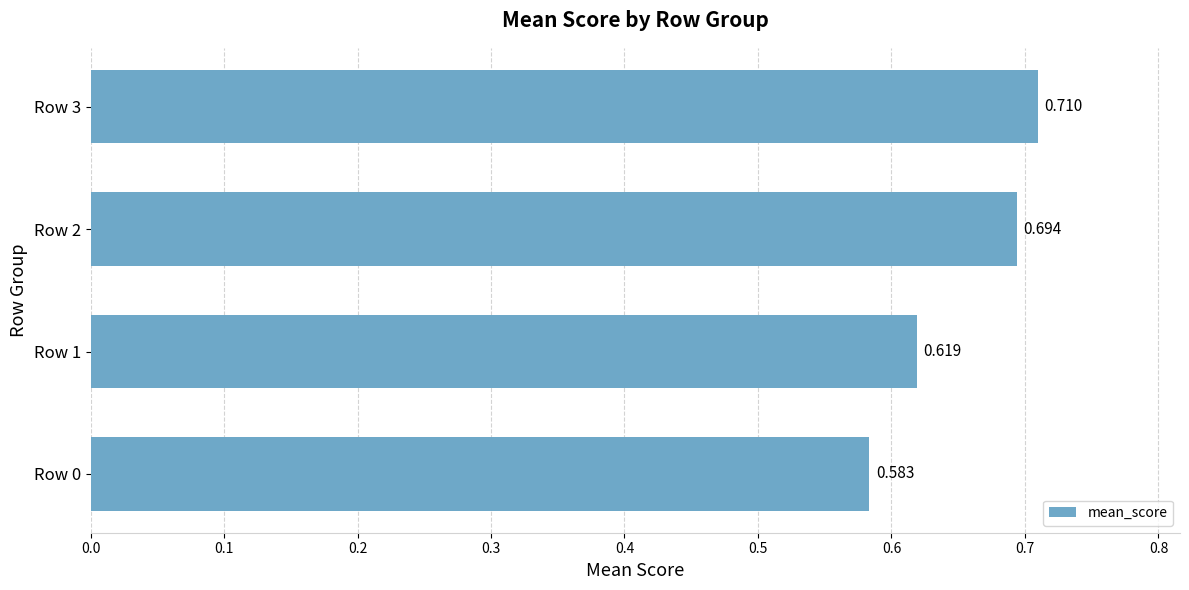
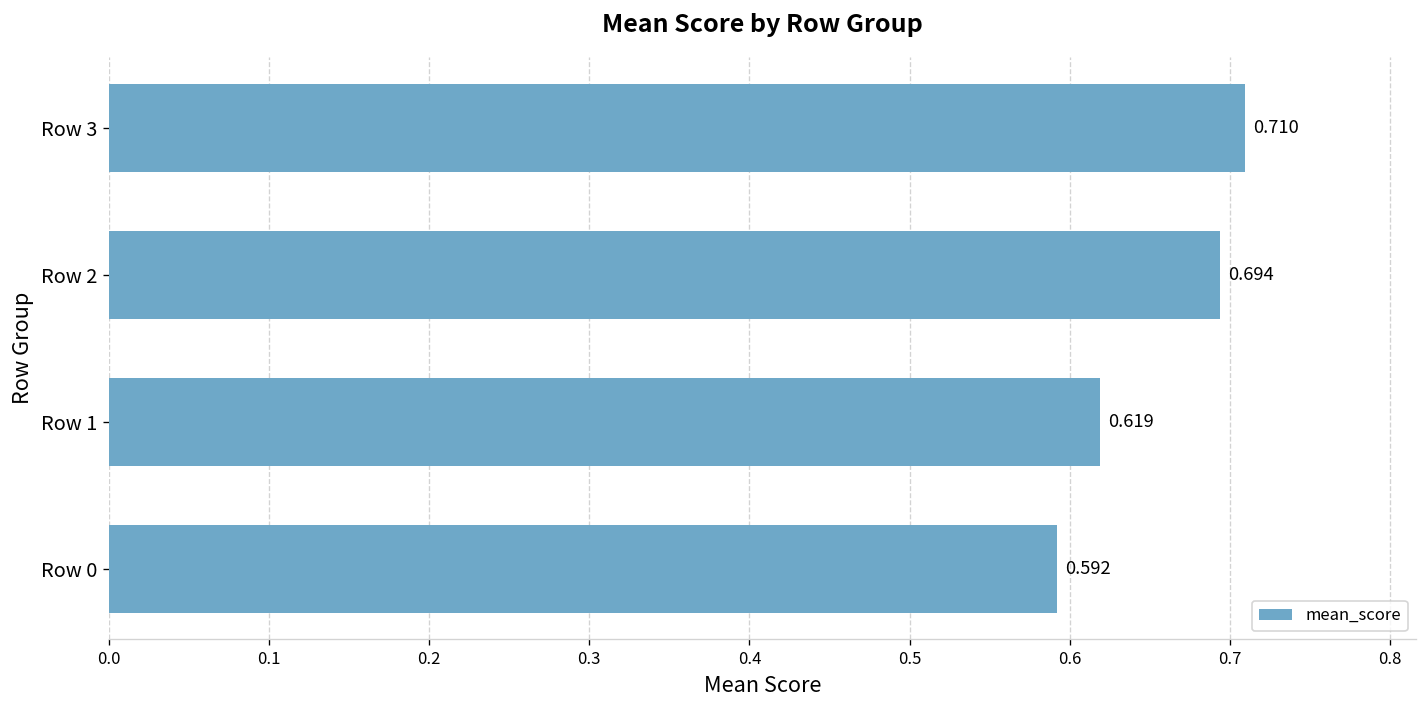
Row 0: 0.583 -> 0.592
